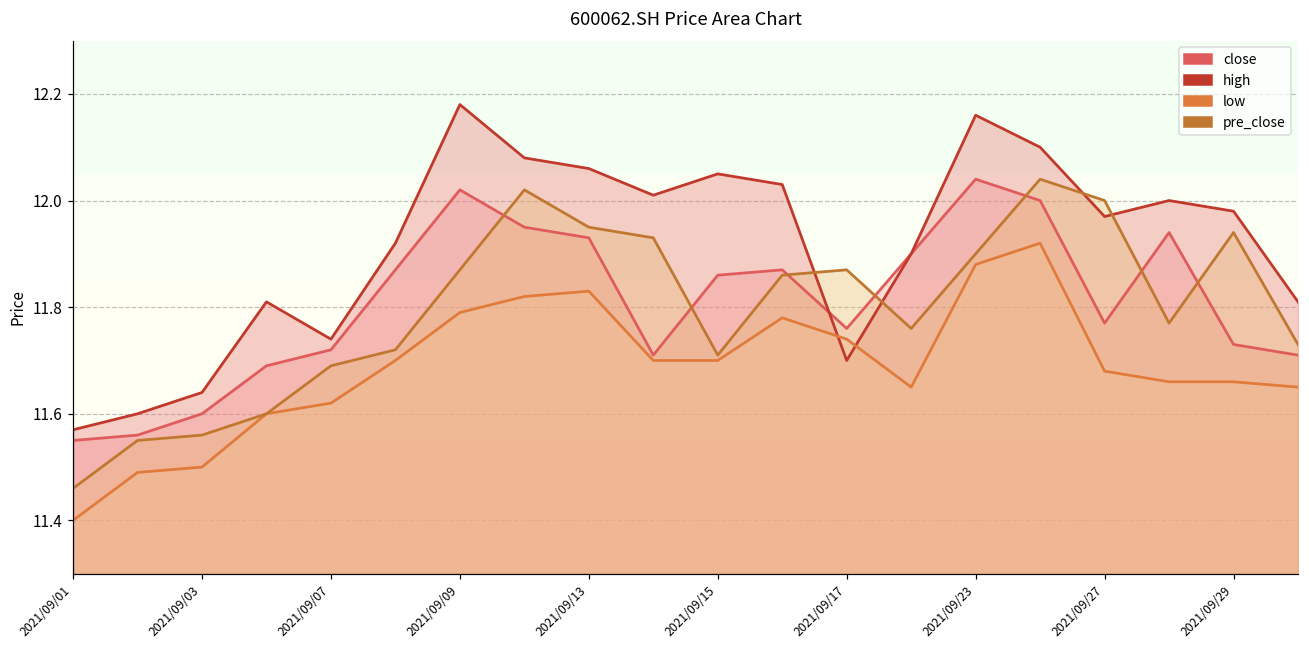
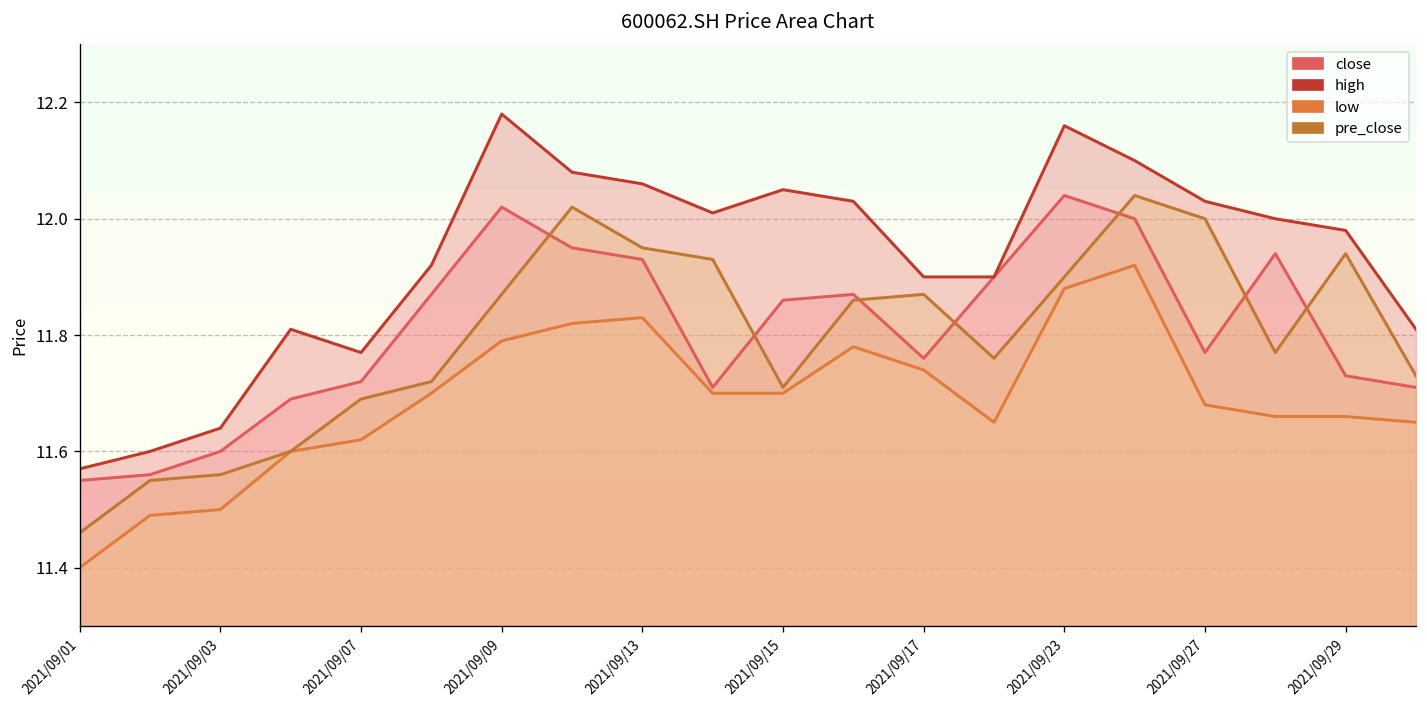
high, 2021/09/07: 11.74 -> 11.77
high, 2021/09/17: 11.7 -> 11.9
high, 2021/09/27: 11.97 -> 12.03
